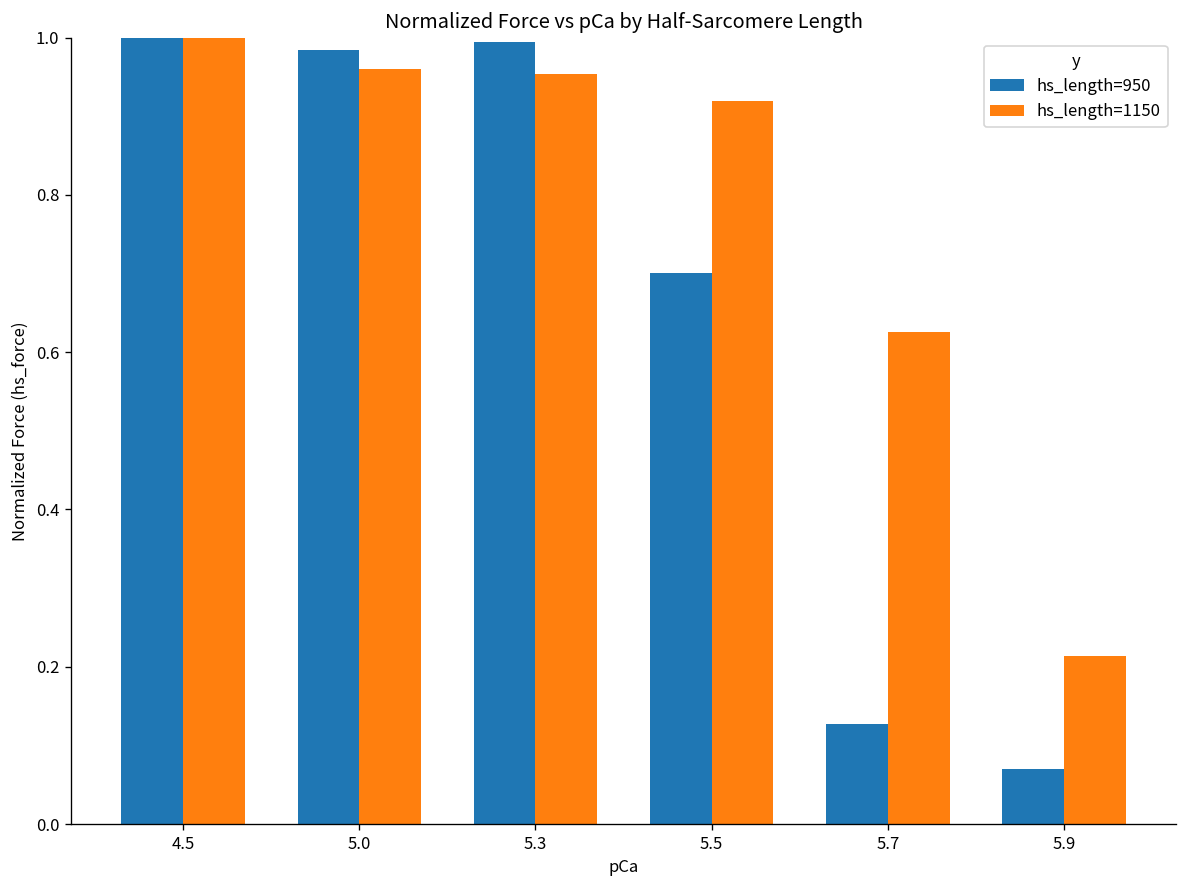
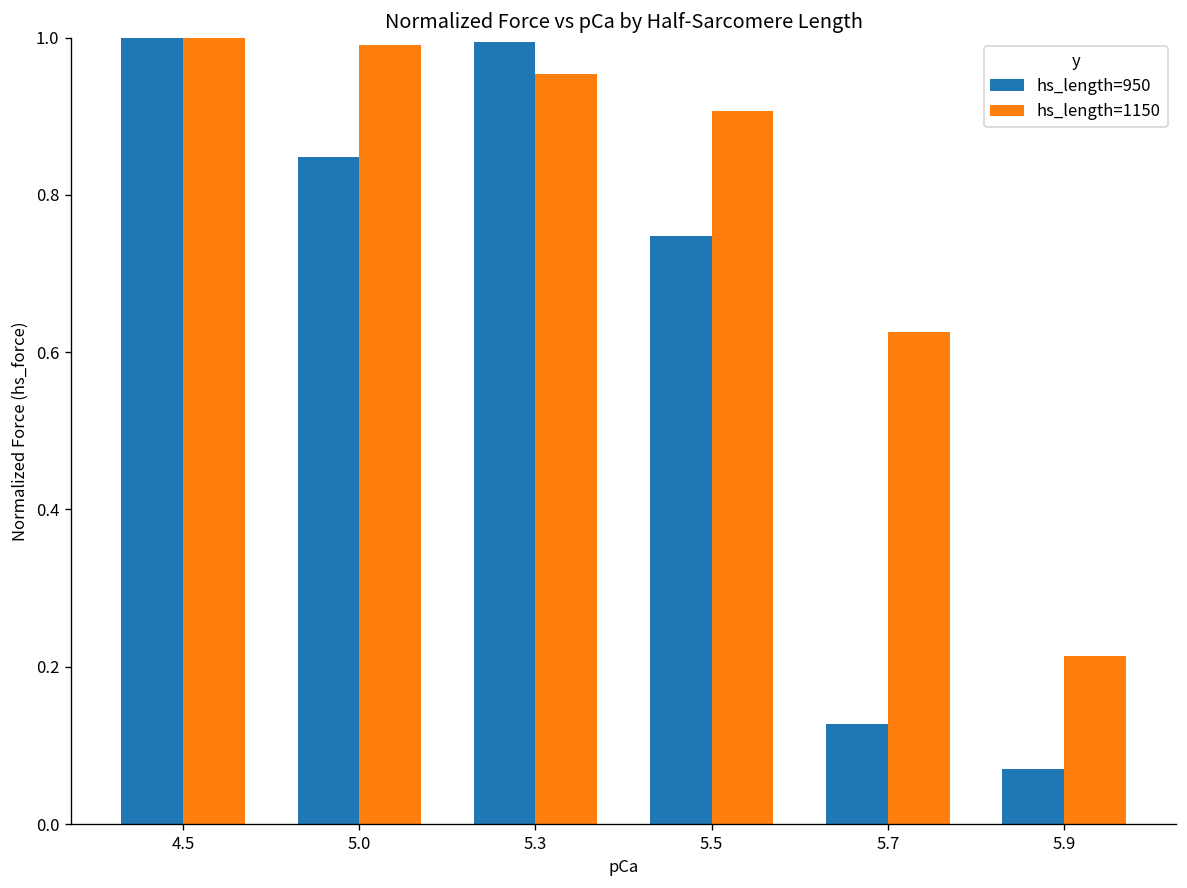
hs_length=950, 5.0: 0.98 -> 0.85
hs_length=1150, 5.0: 0.96 -> 0.99
hs_length=950, 5.5: 0.70 -> 0.75
hs_length=1150, 5.5: 0.92 -> 0.91
